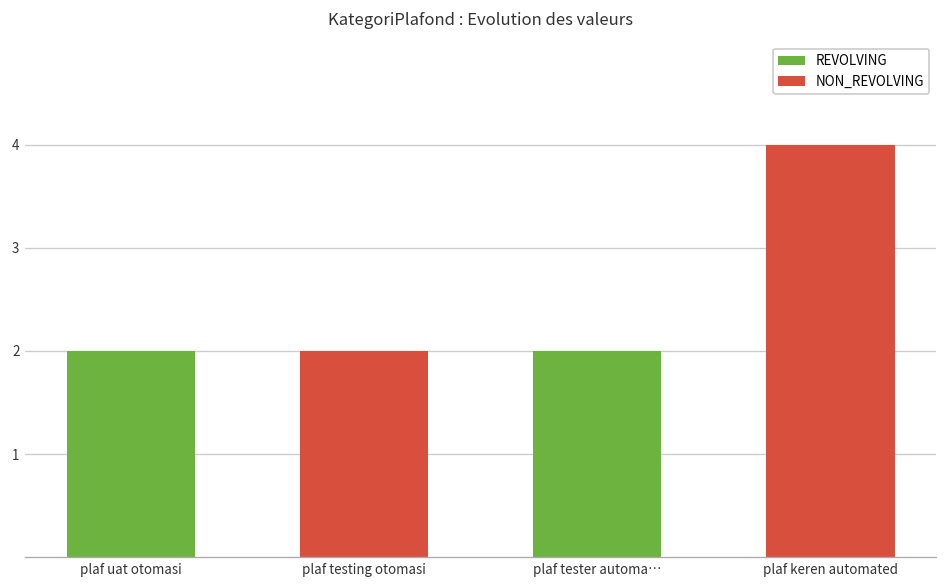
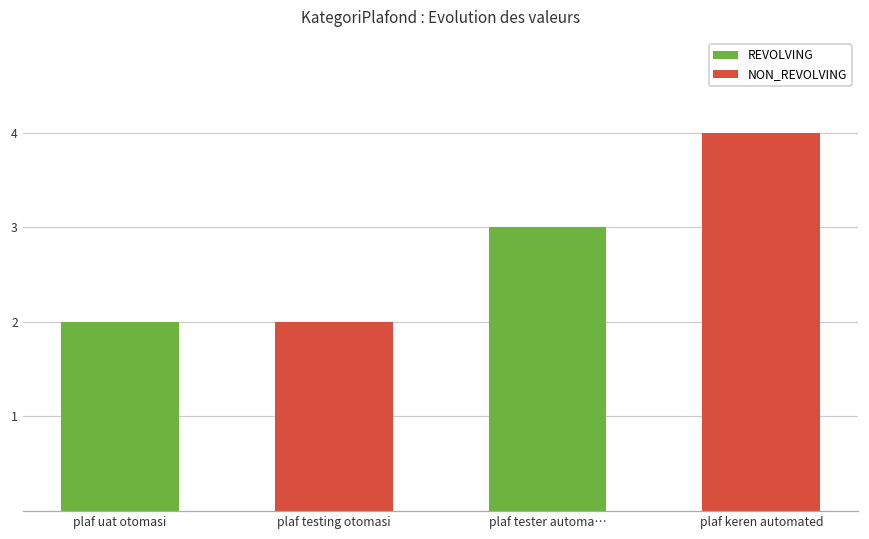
plaf tester automa…: 2 -> 3
